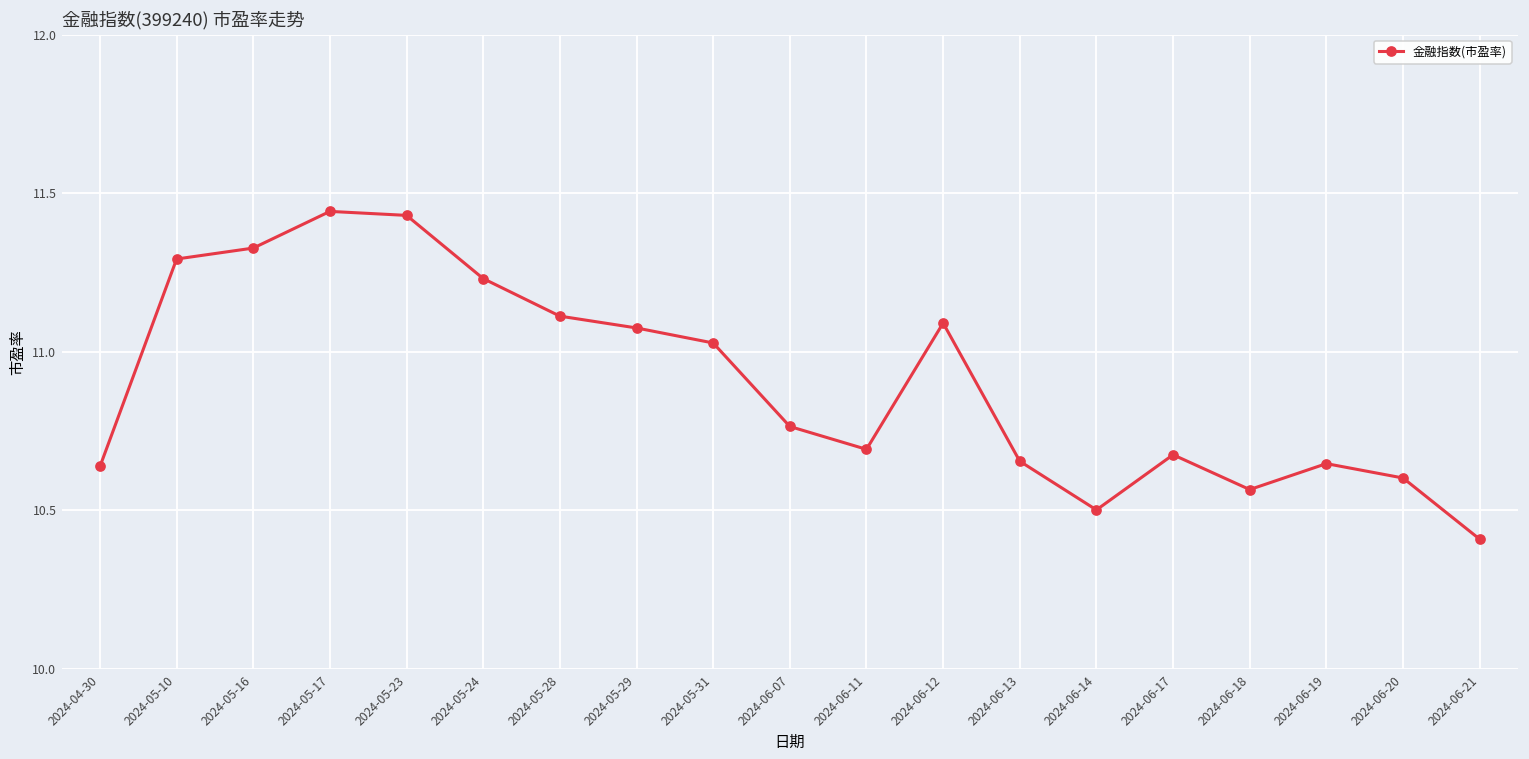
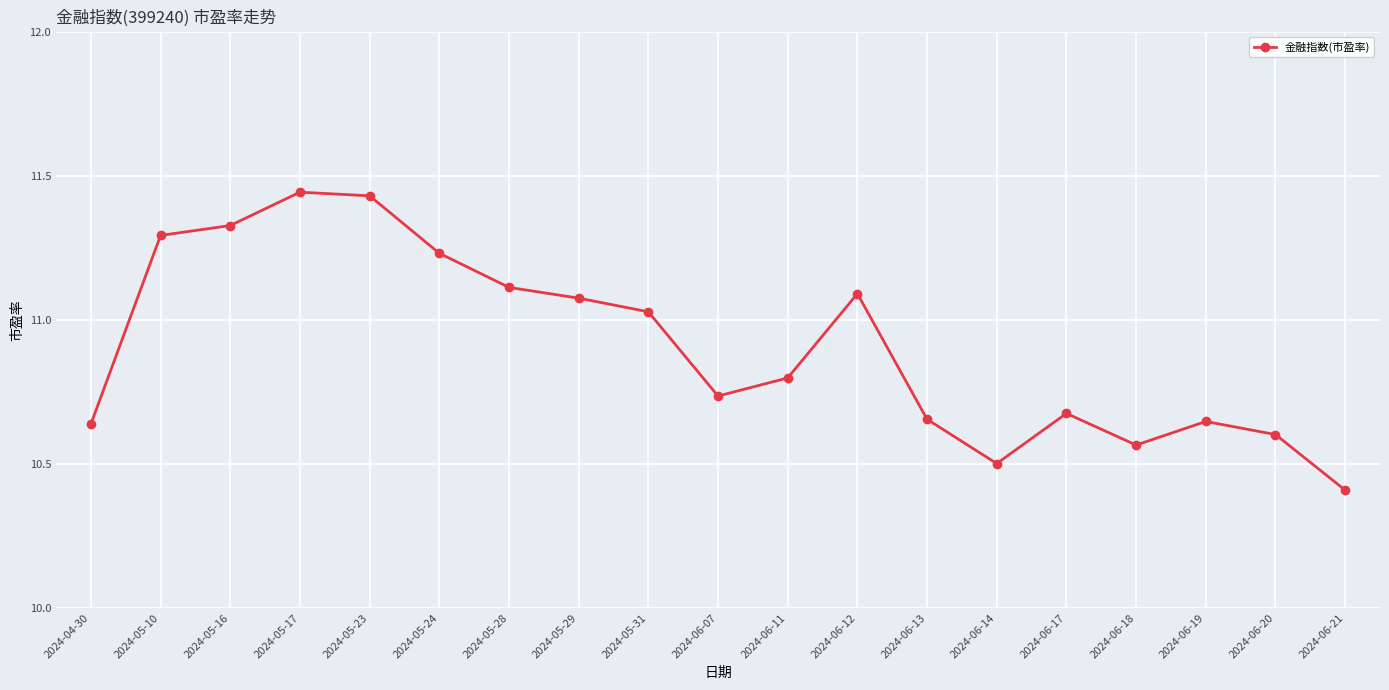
2024-06-07: 10.76 -> 10.74
2024-06-11: 10.69 -> 10.80
